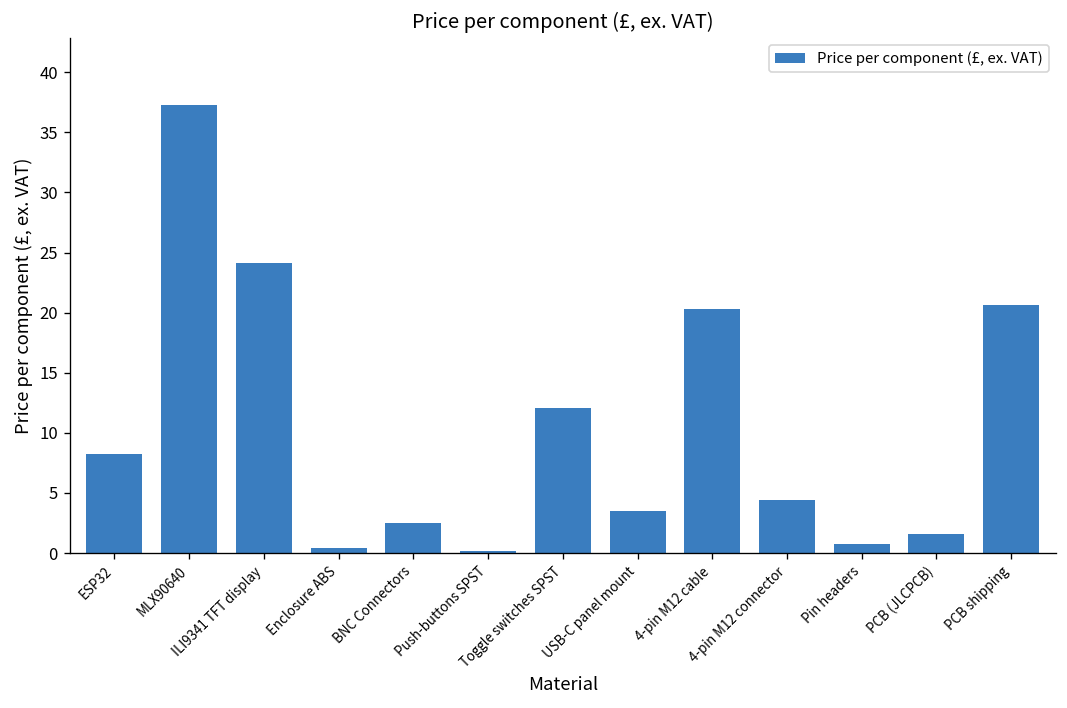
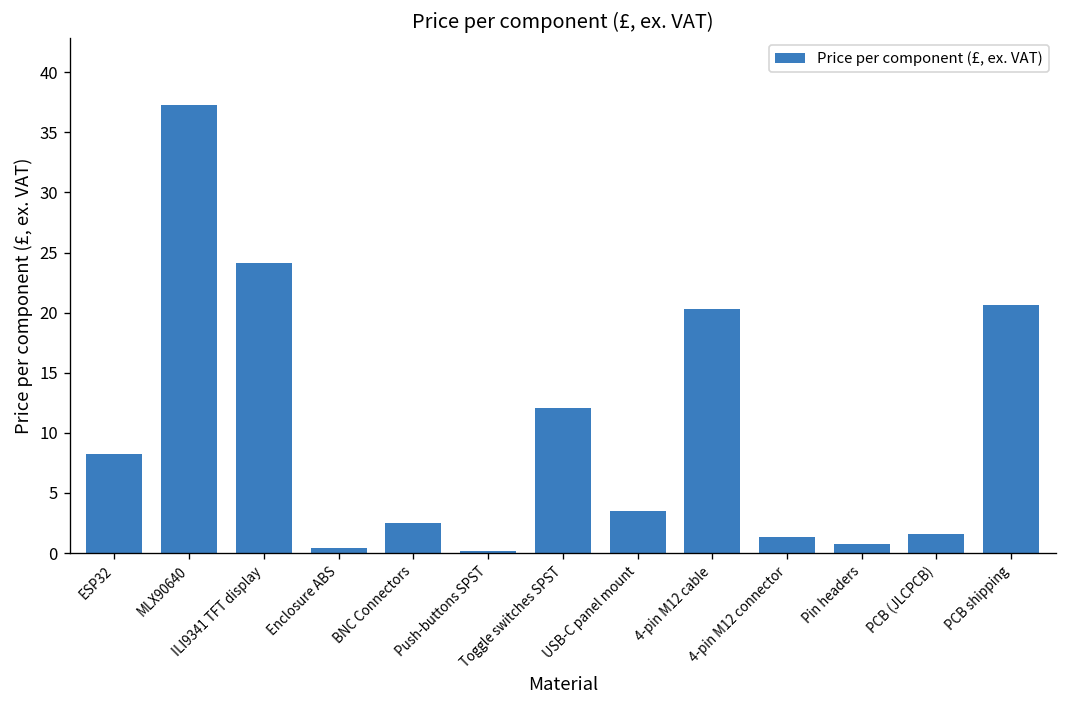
4-pin M12 connector: 4.4 -> 1.3
